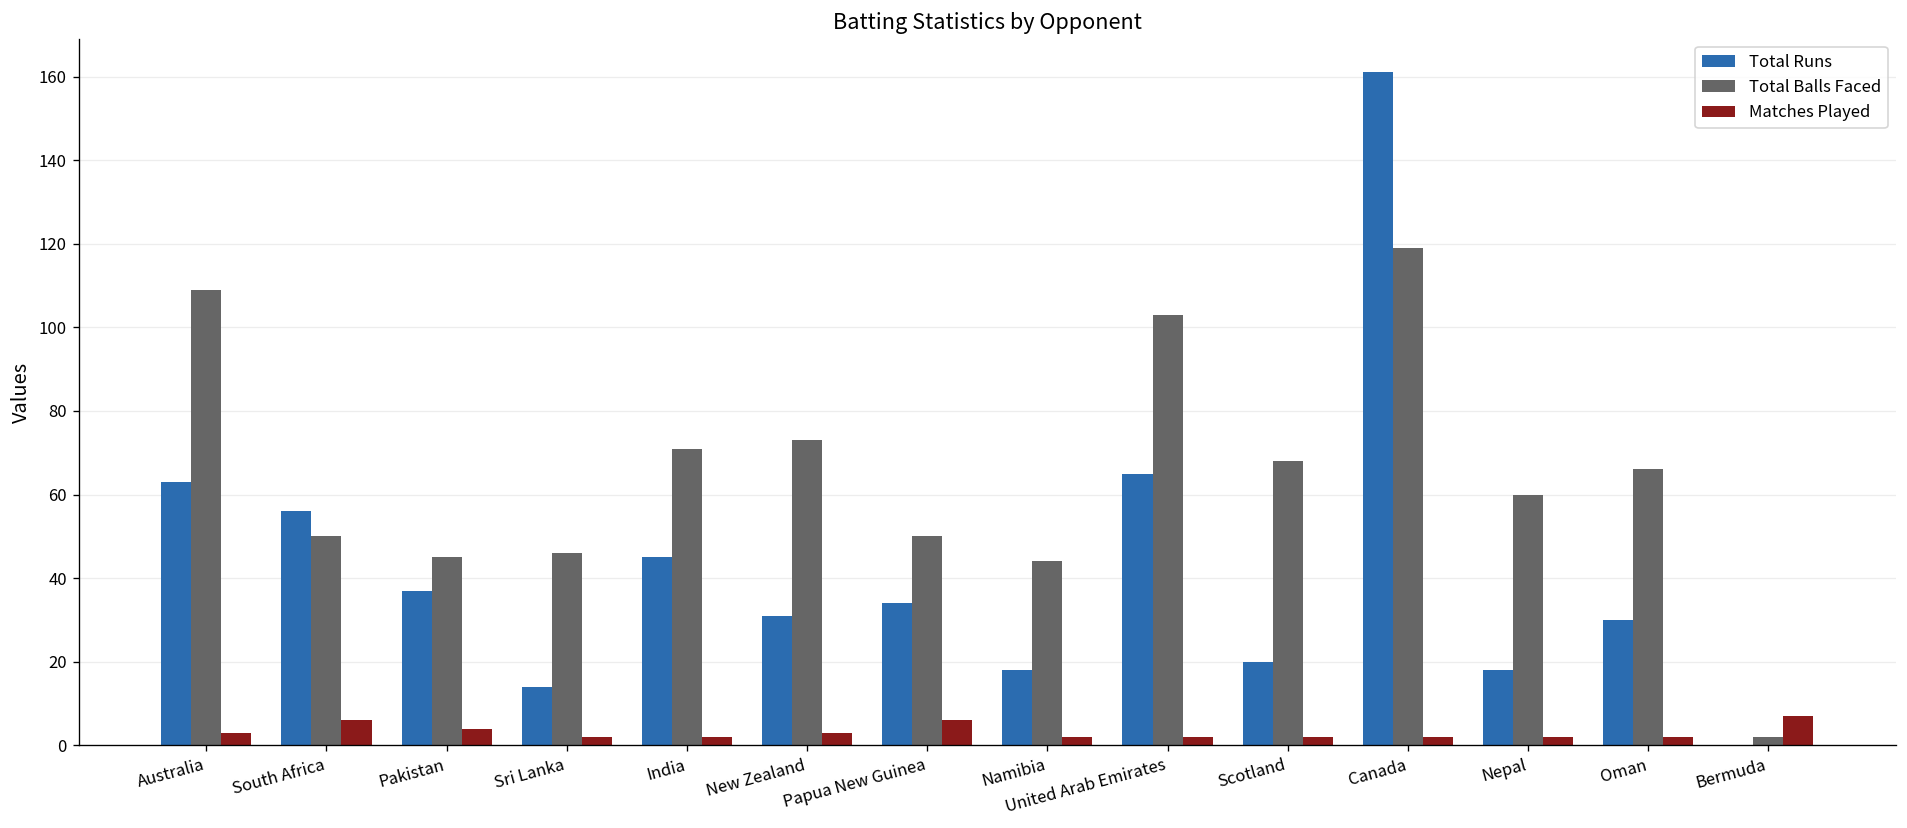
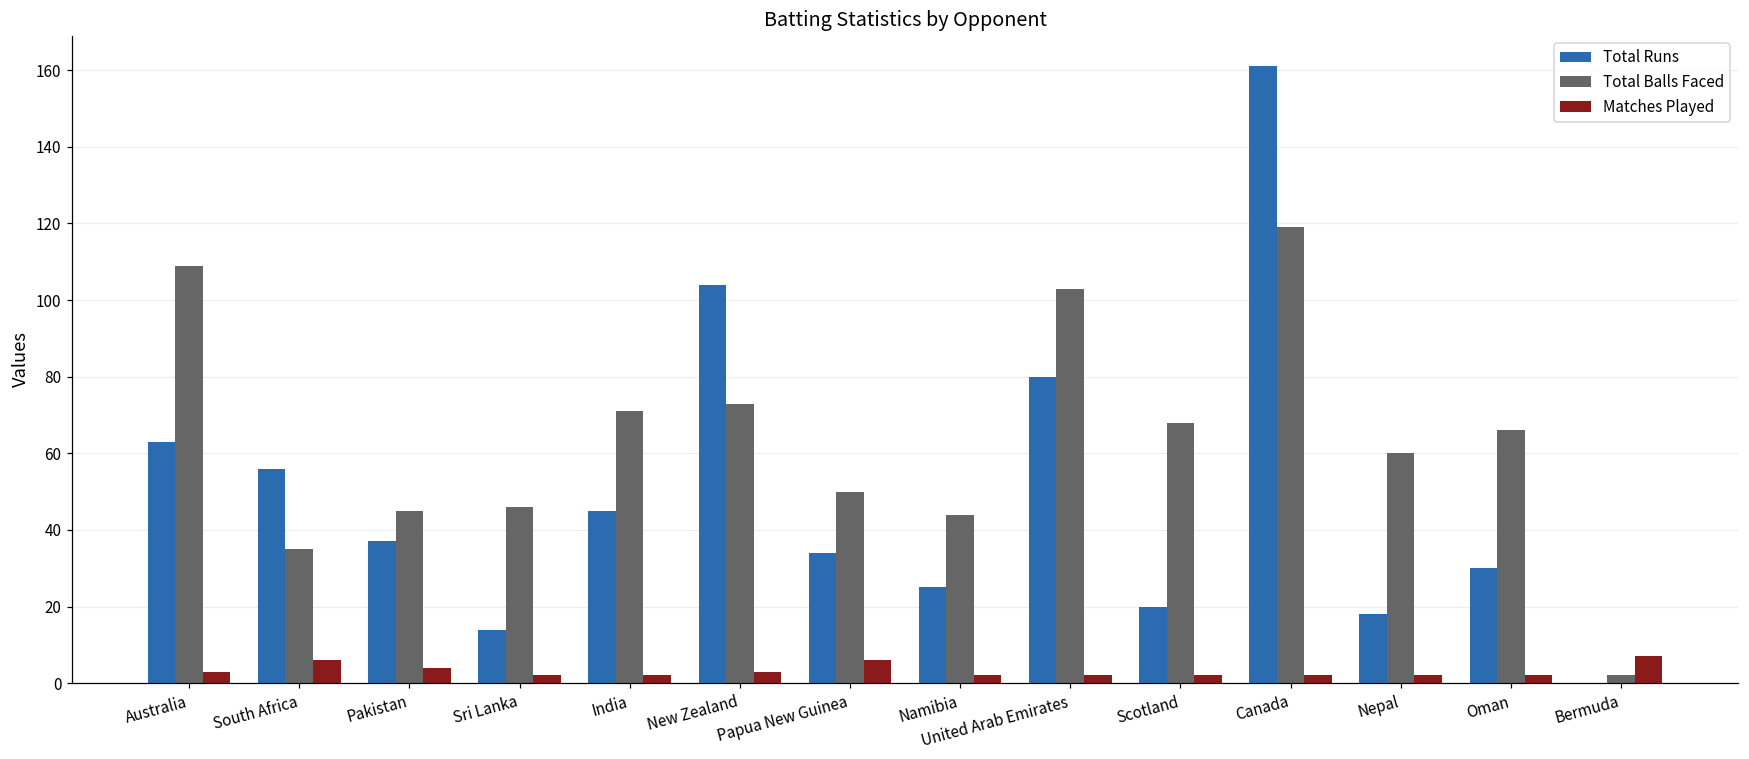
Total Balls Faced, South Africa: 50 -> 35
Total Runs, New Zealand: 31 -> 104
Total Runs, Namibia: 18 -> 25
Total Runs, United Arab Emirates: 65 -> 80
